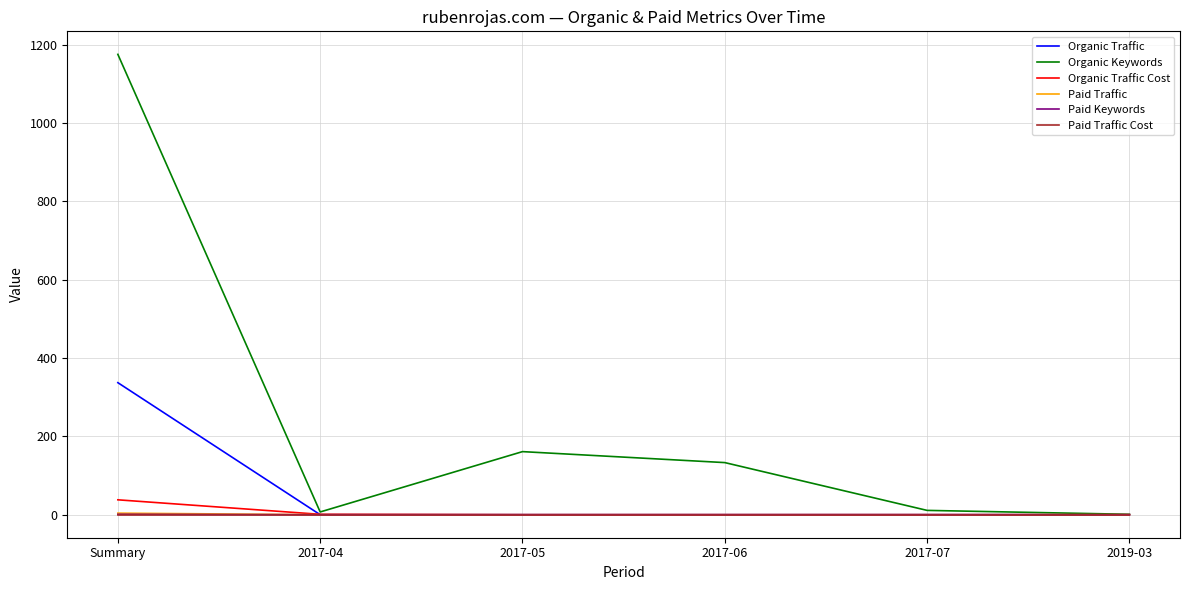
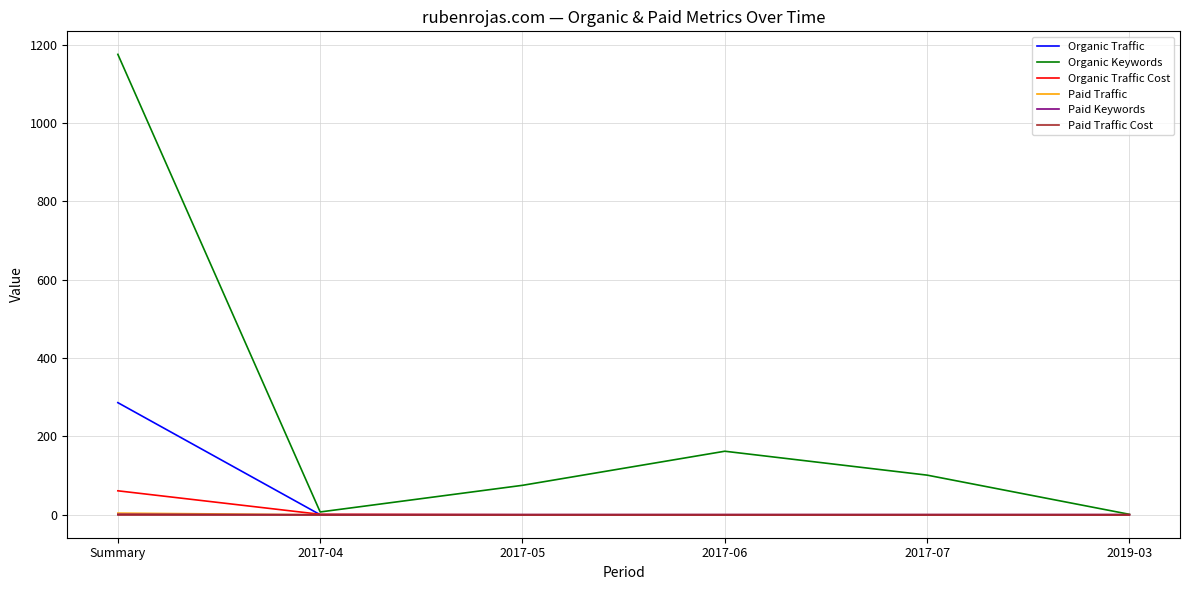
Organic Traffic, Summary: 340 -> 290
Organic Traffic Cost, Summary: 40 -> 60
Organic Keywords, 2017-05: 160 -> 80
Organic Keywords, 2017-06: 130 -> 160
Organic Keywords, 2017-07: 10 -> 100
